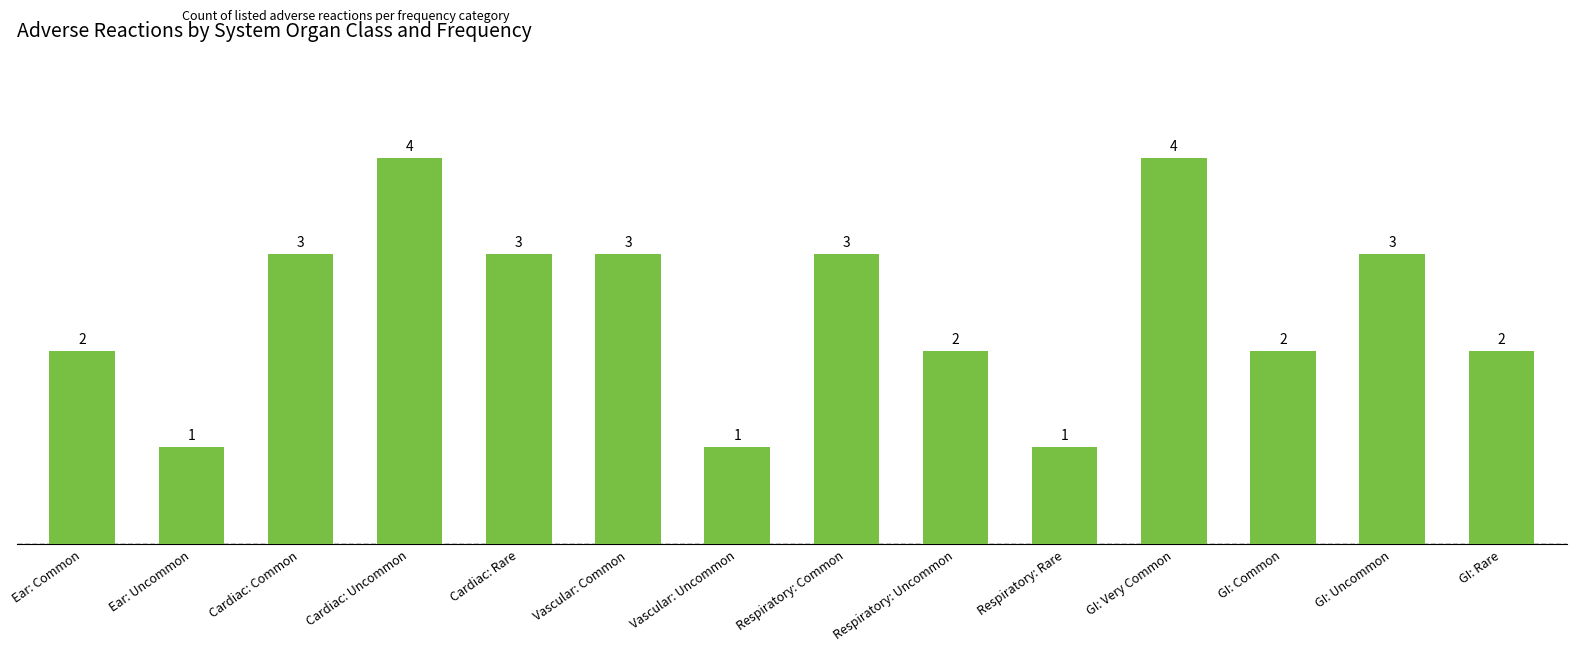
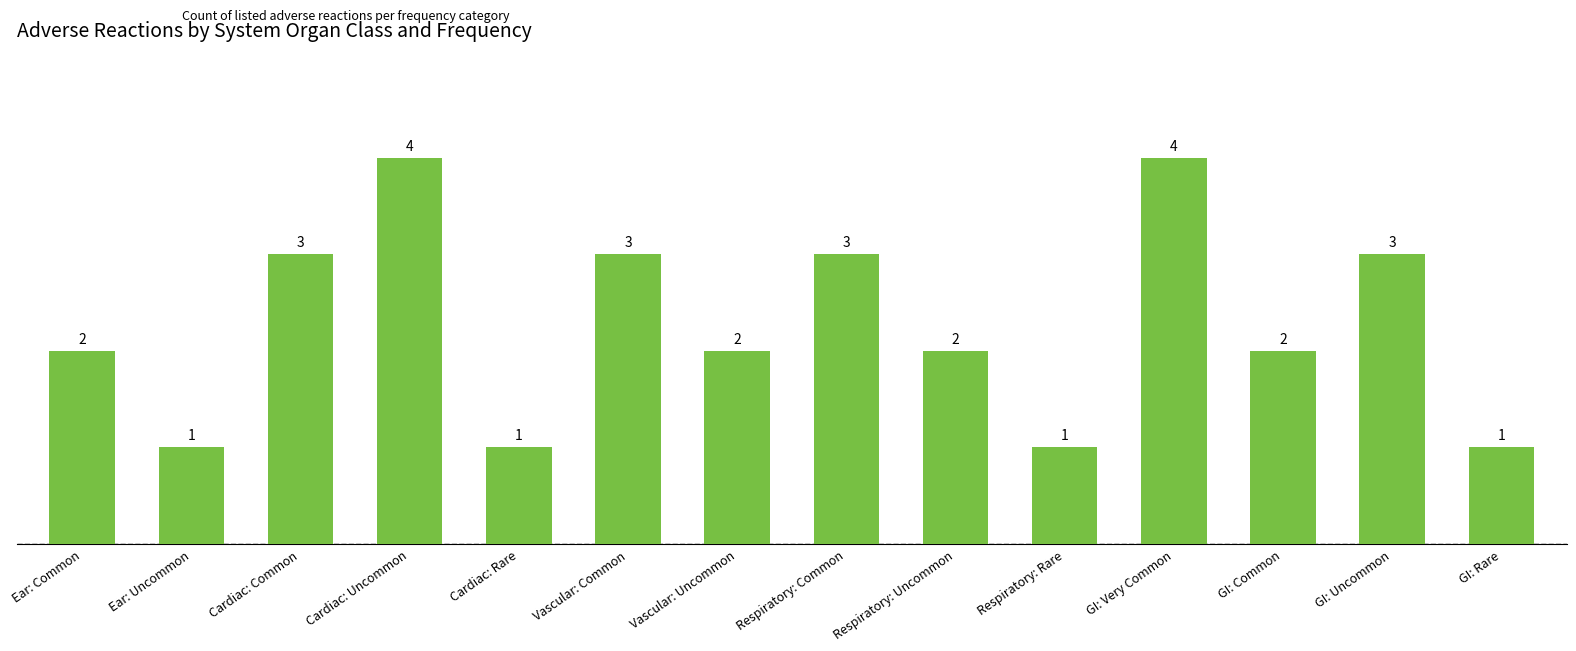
Cardiac: Rare: 3 -> 1
Vascular: Uncommon: 1 -> 2
GI: Rare: 2 -> 1
